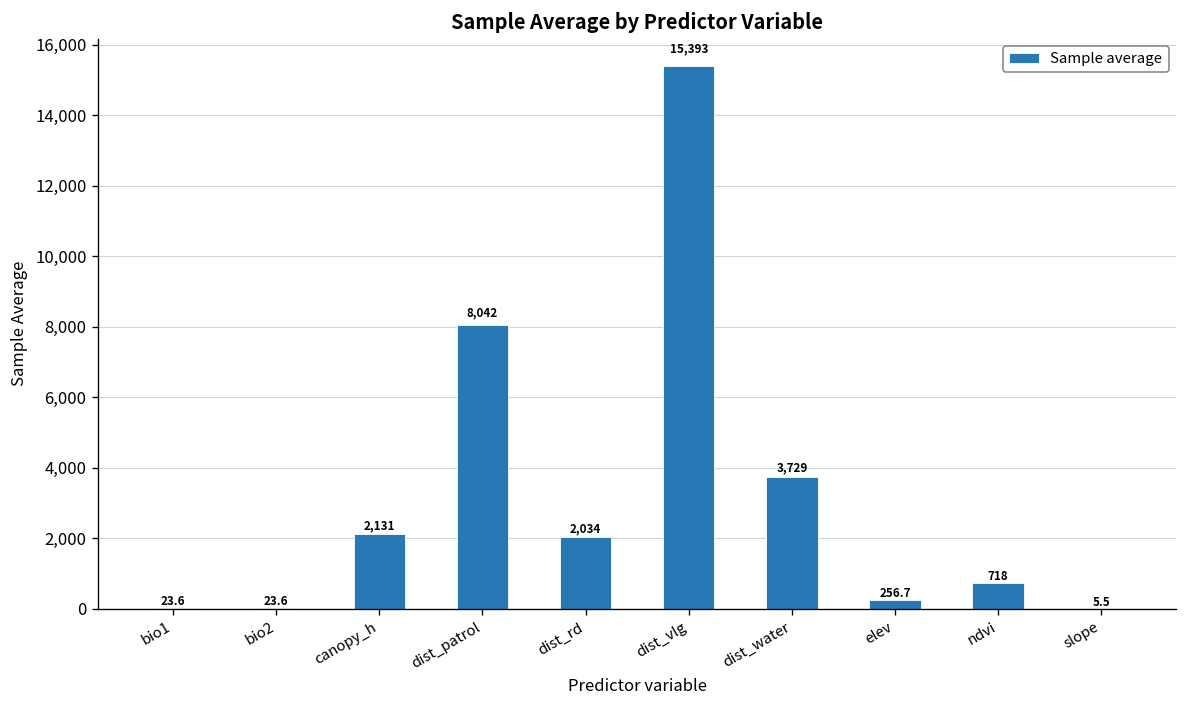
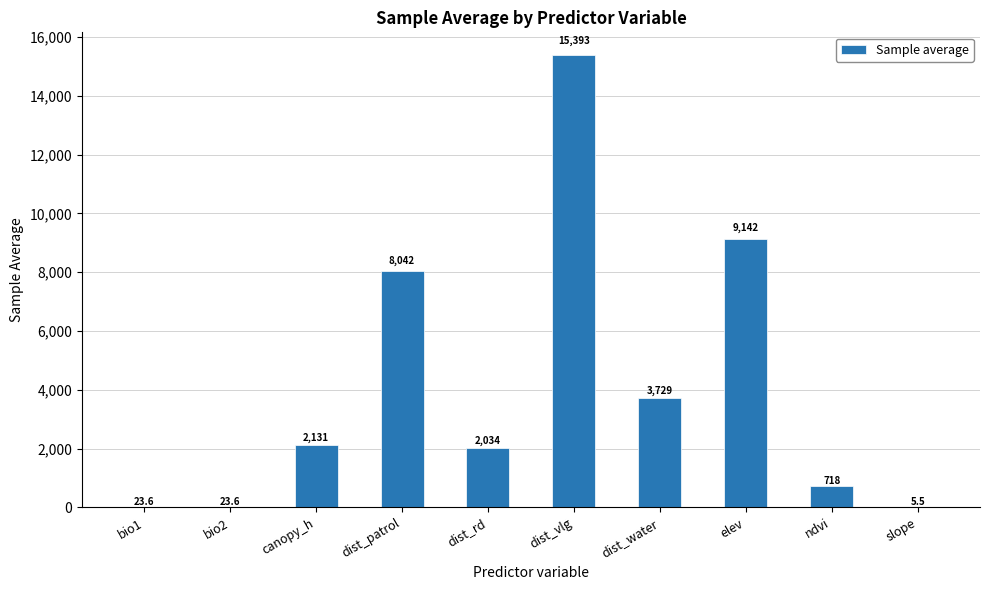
elev: 256.7 -> 9,142
